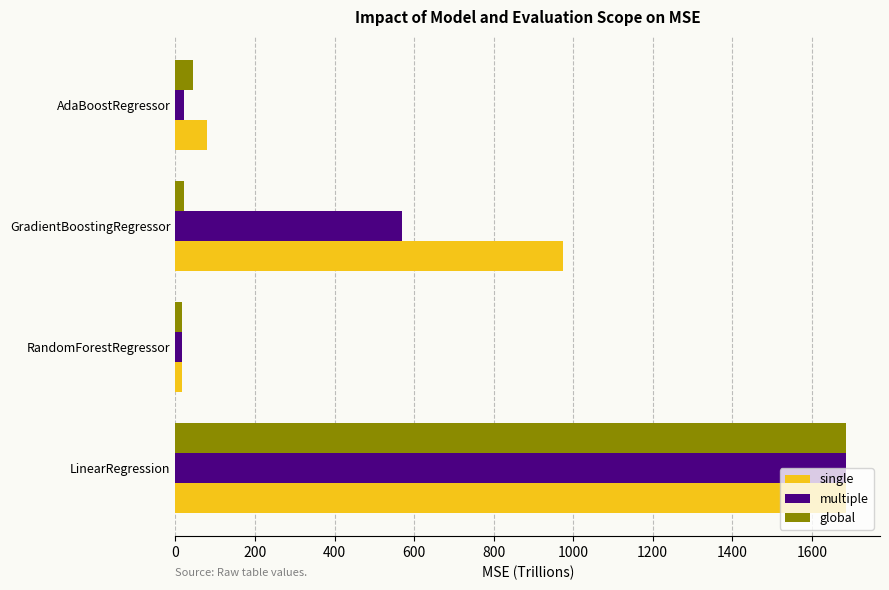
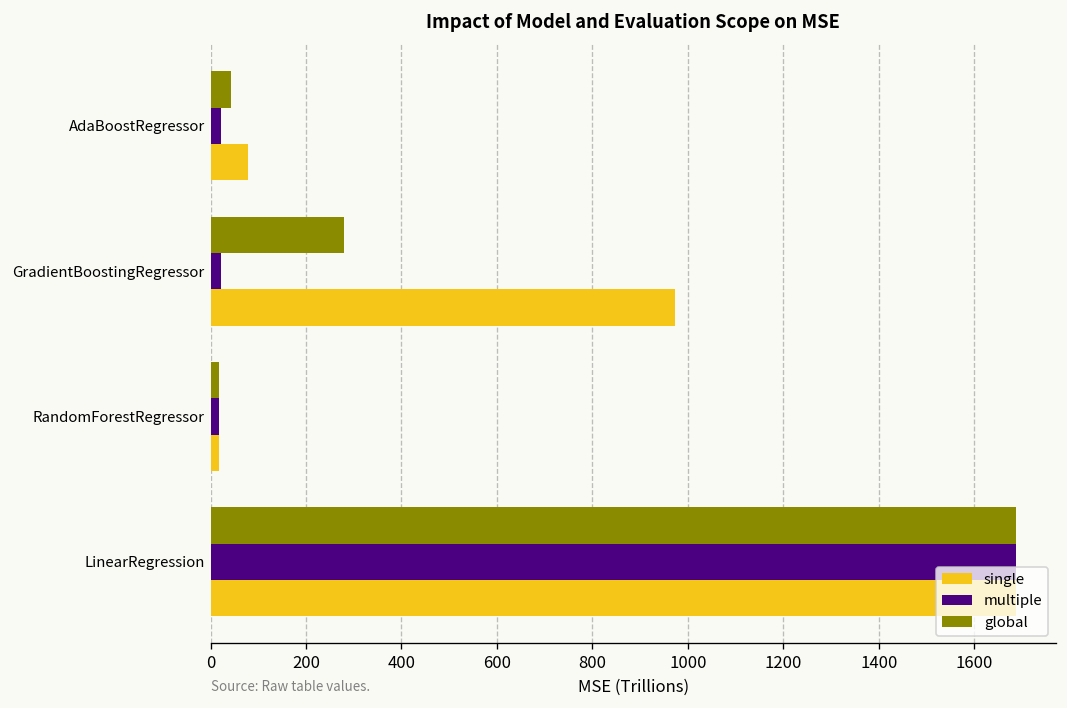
global, GradientBoostingRegressor: 20 -> 280
multiple, GradientBoostingRegressor: 570 -> 20
